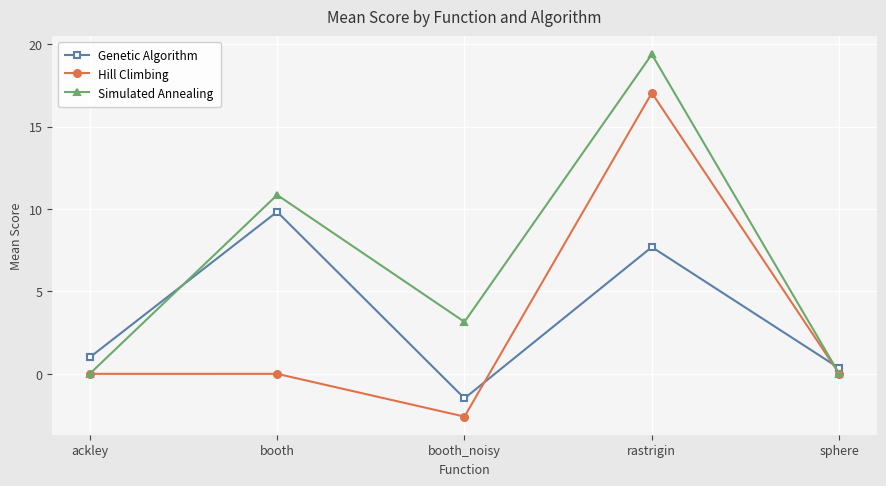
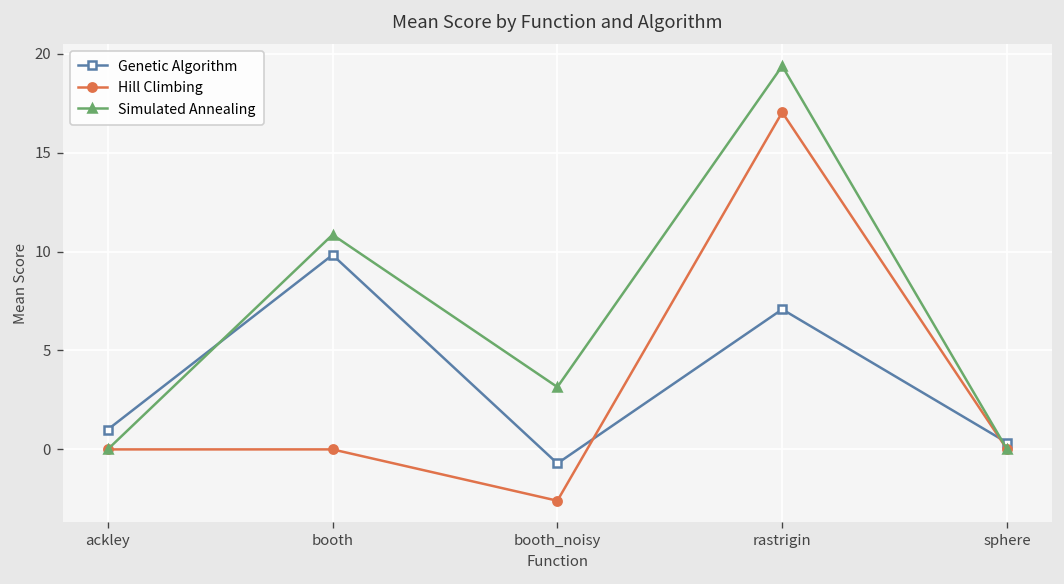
Genetic Algorithm, booth_noisy: -1.5 -> -0.7
Genetic Algorithm, rastrigin: 7.7 -> 7.1
